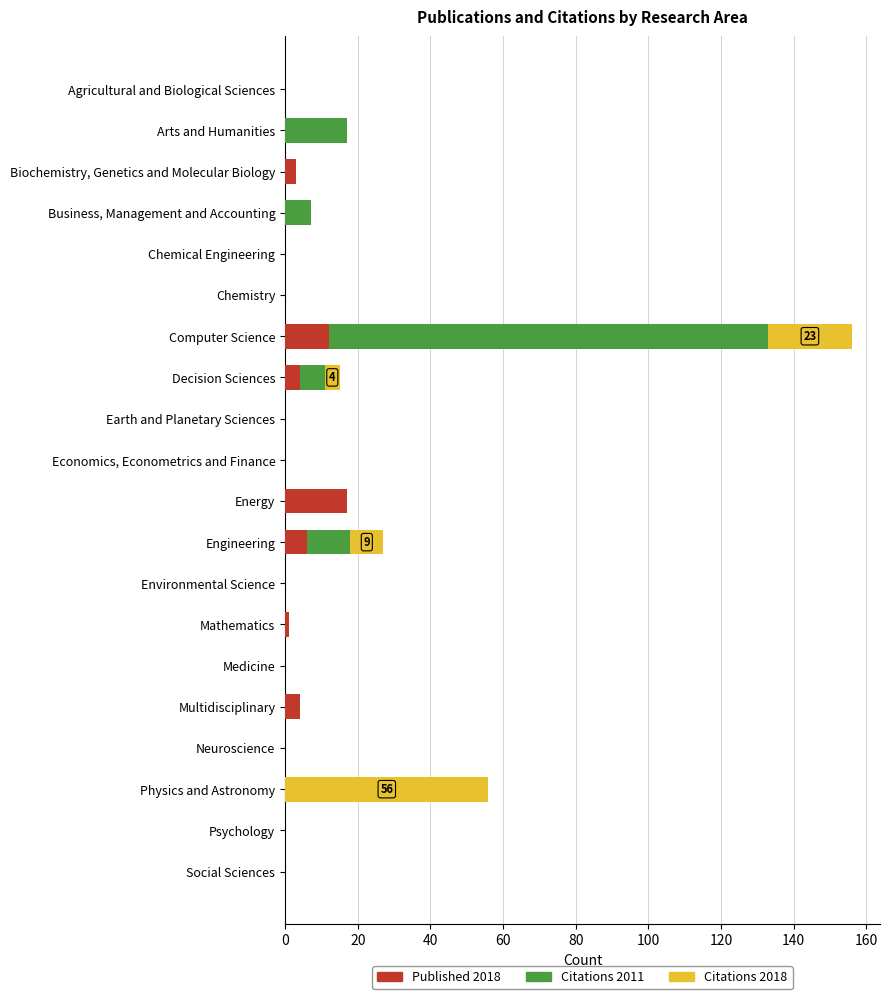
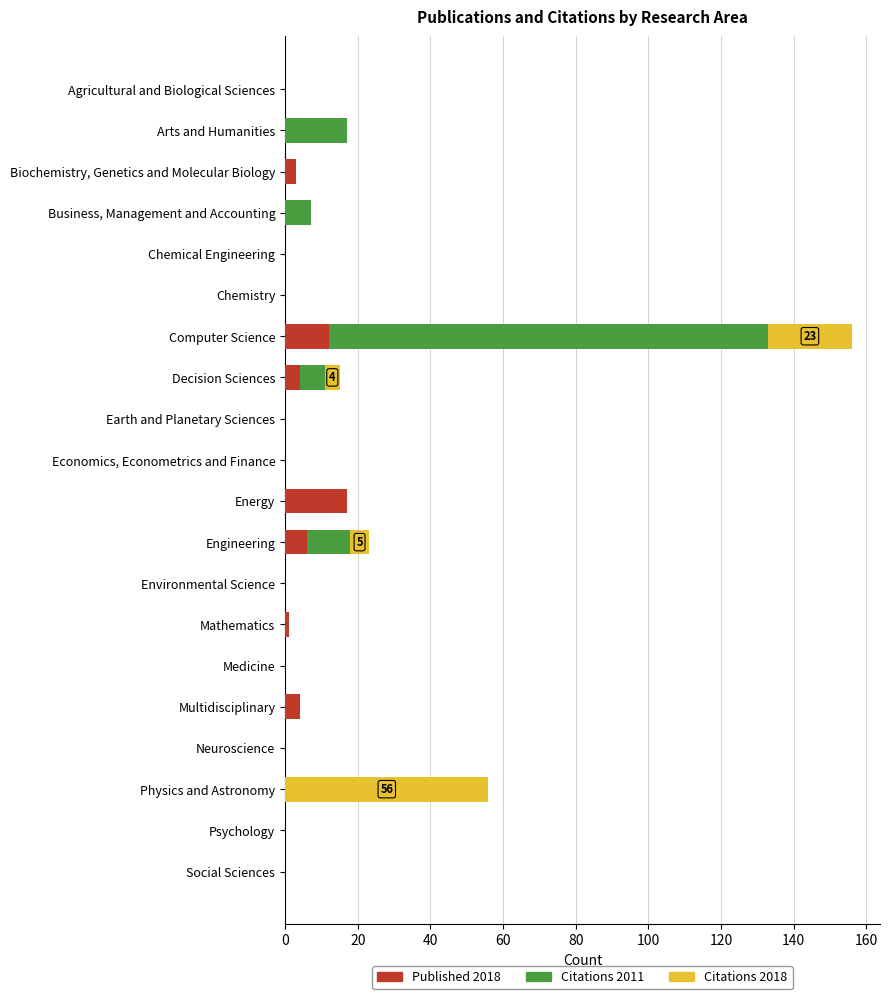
Citations 2018, Engineering: 9 -> 5
